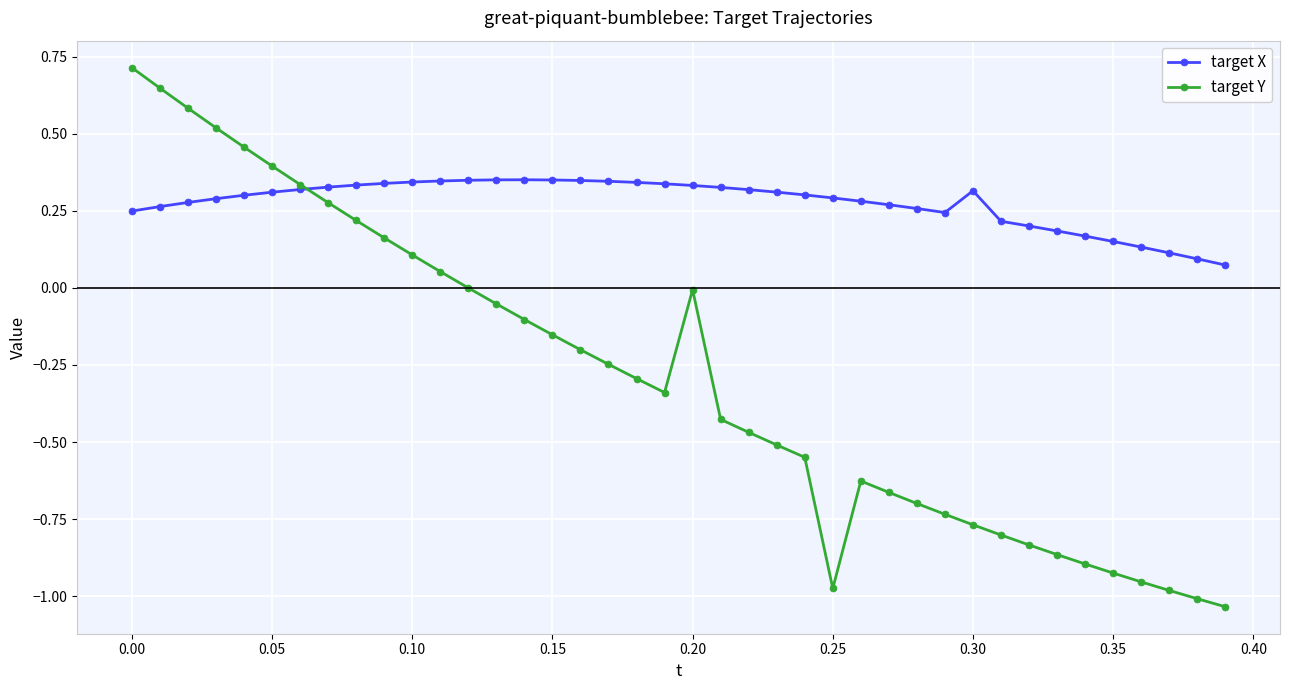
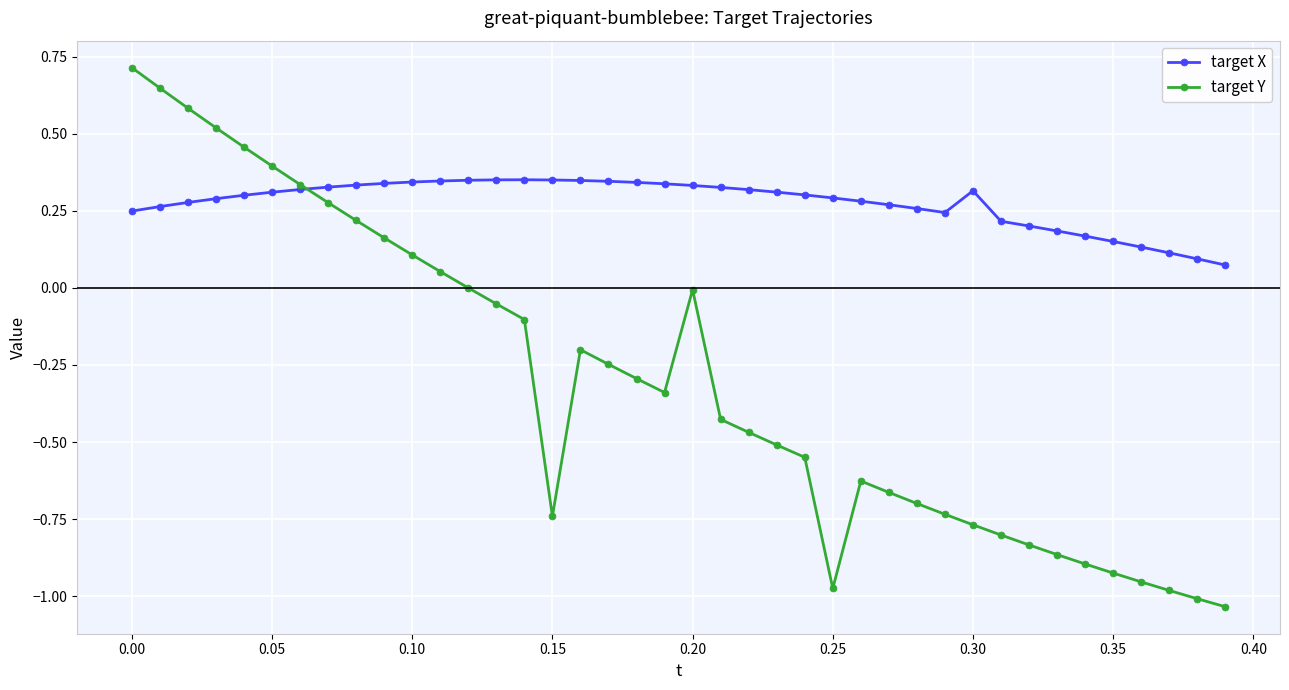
target Y, 0.15: -0.15 -> -0.74
